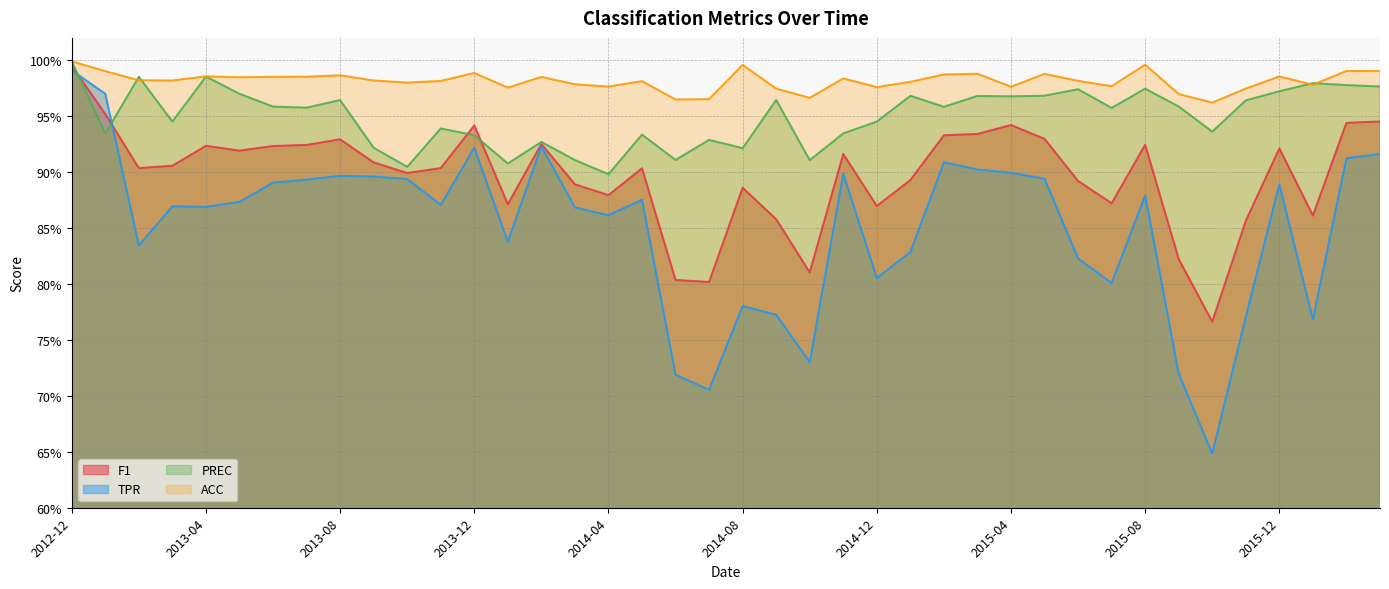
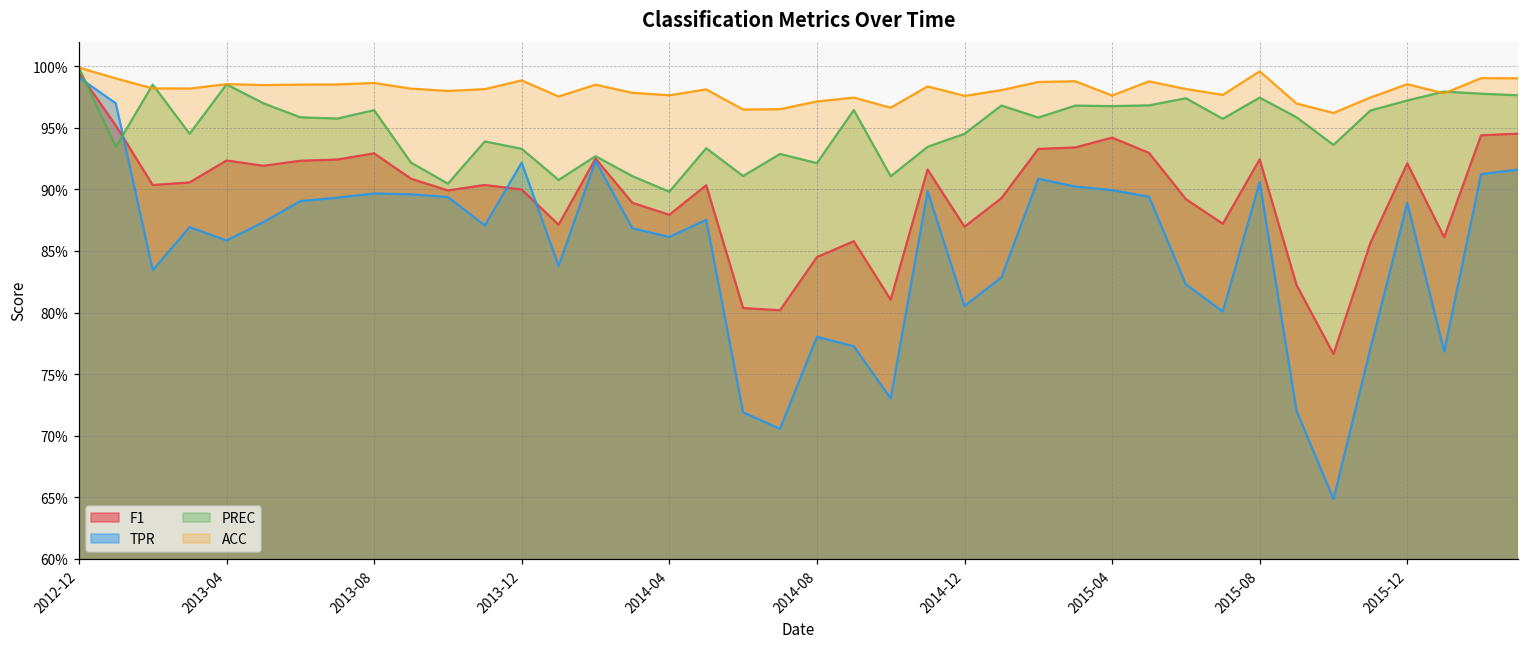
TPR, 2013-04: 86.9% -> 85.9%
F1, 2013-12: 94.2% -> 90.0%
F1, 2014-08: 88.6% -> 84.5%
ACC, 2014-08: 99.6% -> 97.2%
TPR, 2015-08: 87.9% -> 90.6%
